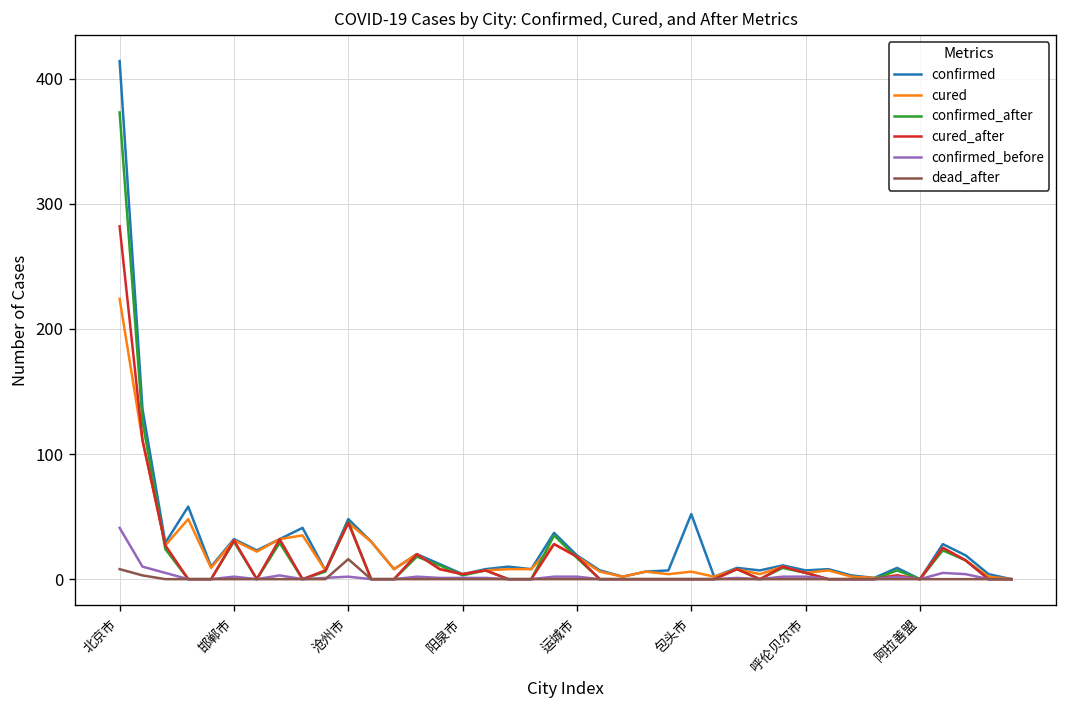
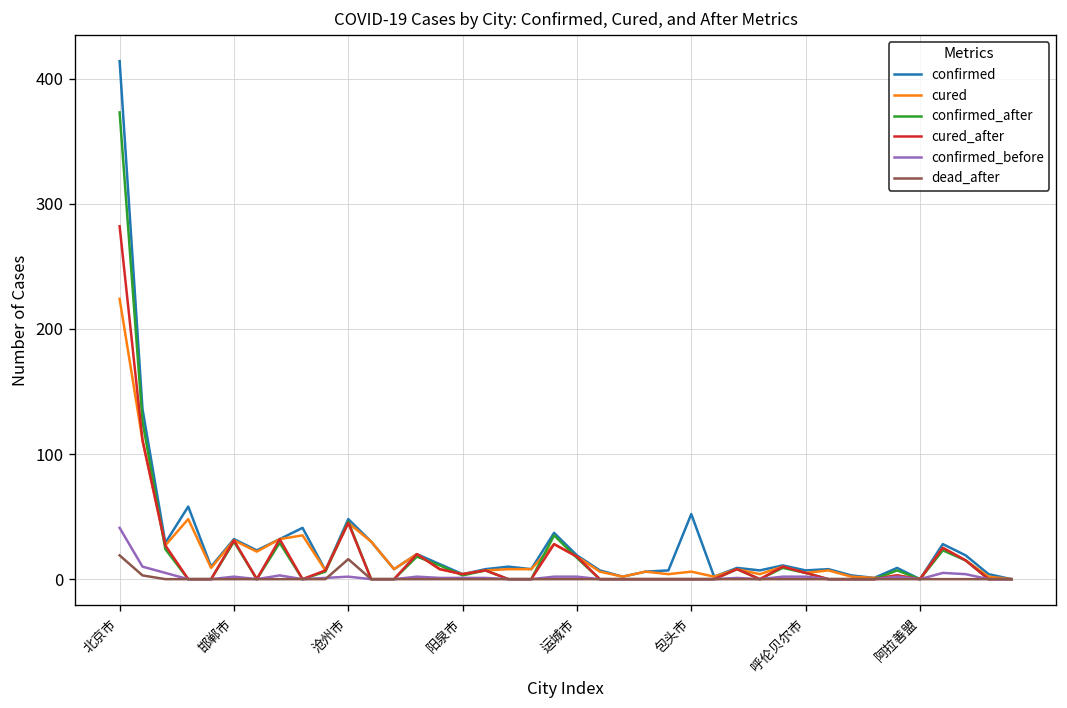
dead_after, 北京市: 8 -> 19
